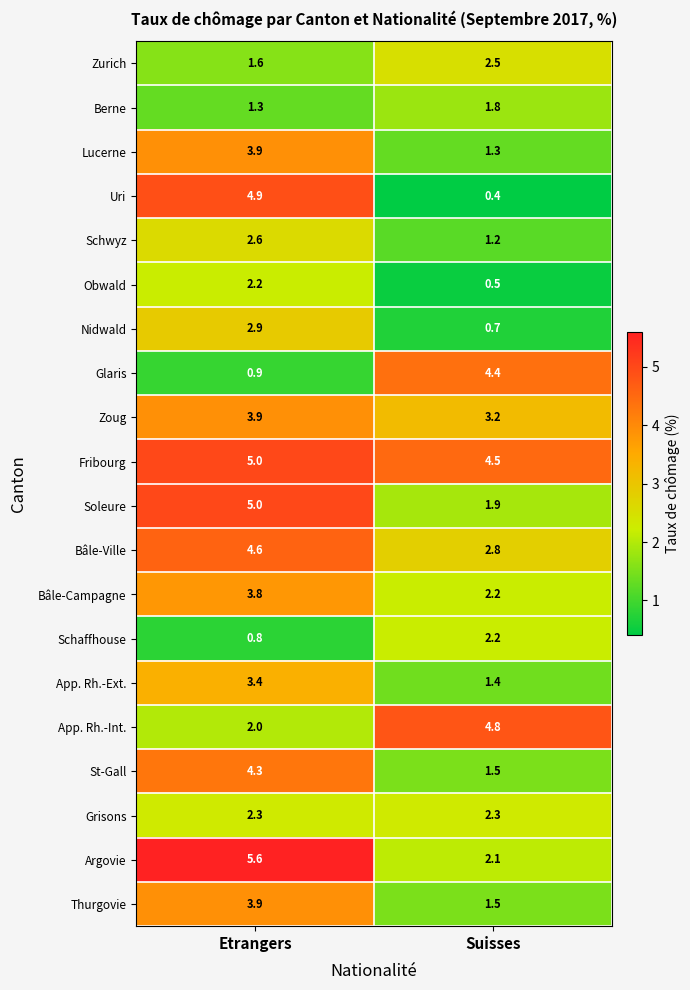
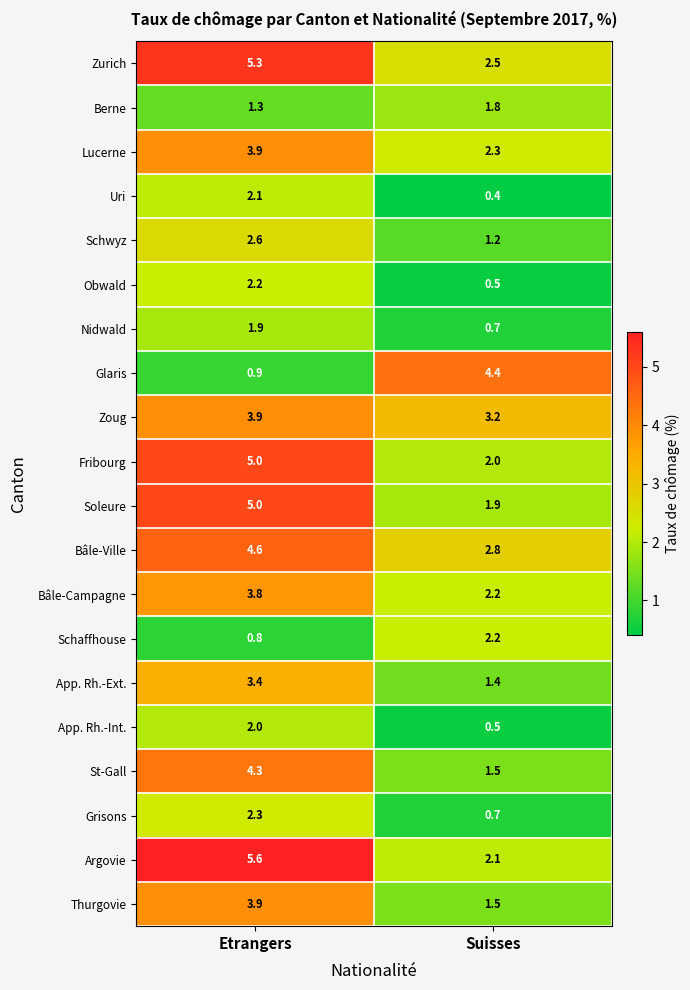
Zurich, Etrangers: 1.6 -> 5.3
Lucerne, Suisses: 1.3 -> 2.3
Uri, Etrangers: 4.9 -> 2.1
Nidwald, Etrangers: 2.9 -> 1.9
Fribourg, Suisses: 4.5 -> 2.0
App. Rh.-Int., Suisses: 4.8 -> 0.5
Grisons, Suisses: 2.3 -> 0.7
